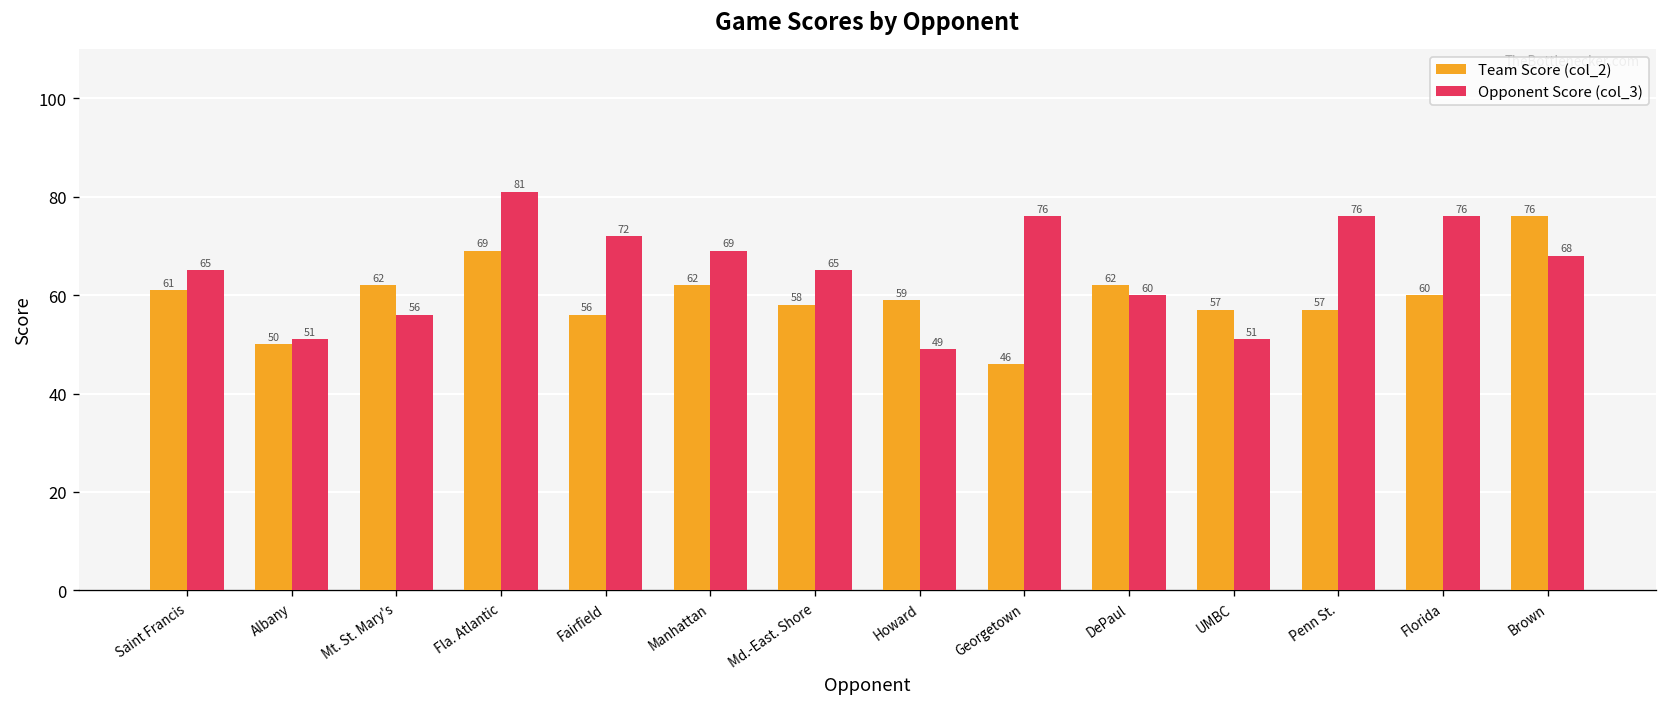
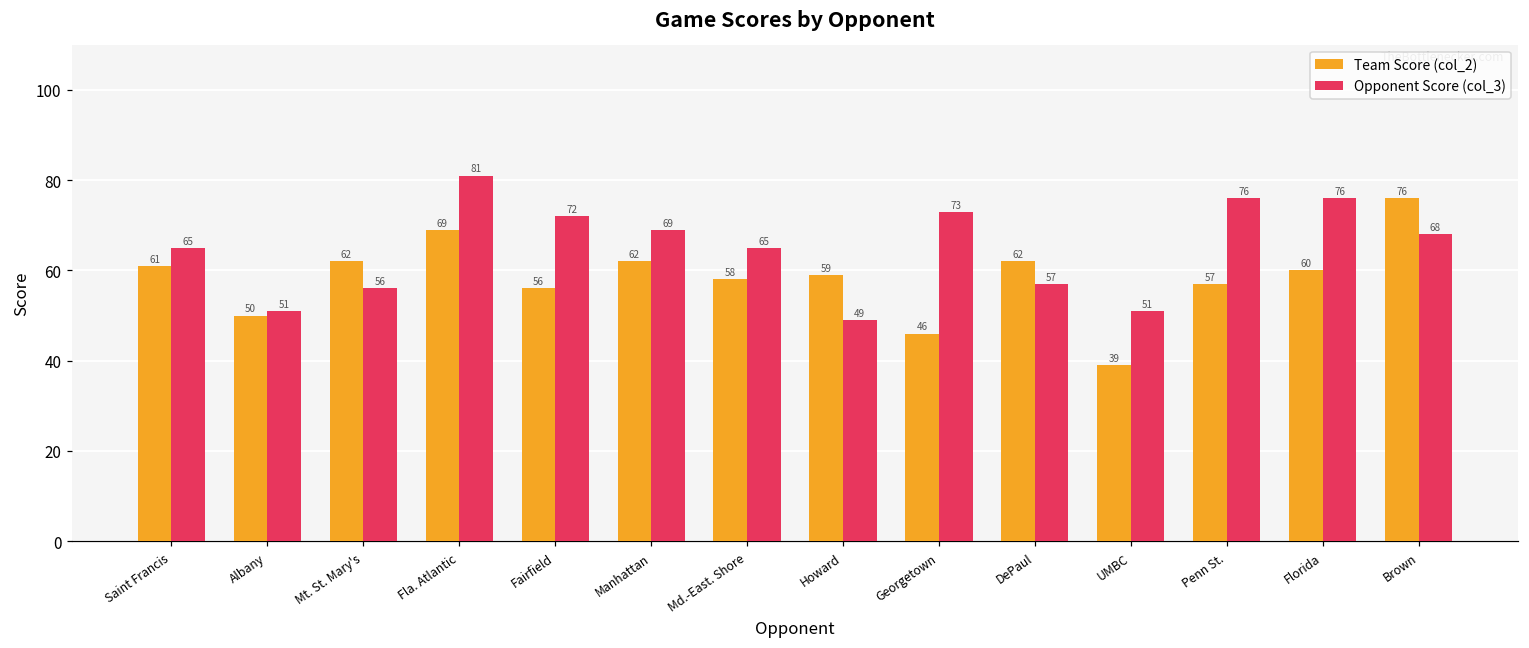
Opponent Score (col_3), Georgetown: 76 -> 73
Opponent Score (col_3), DePaul: 60 -> 57
Team Score (col_2), UMBC: 57 -> 39
